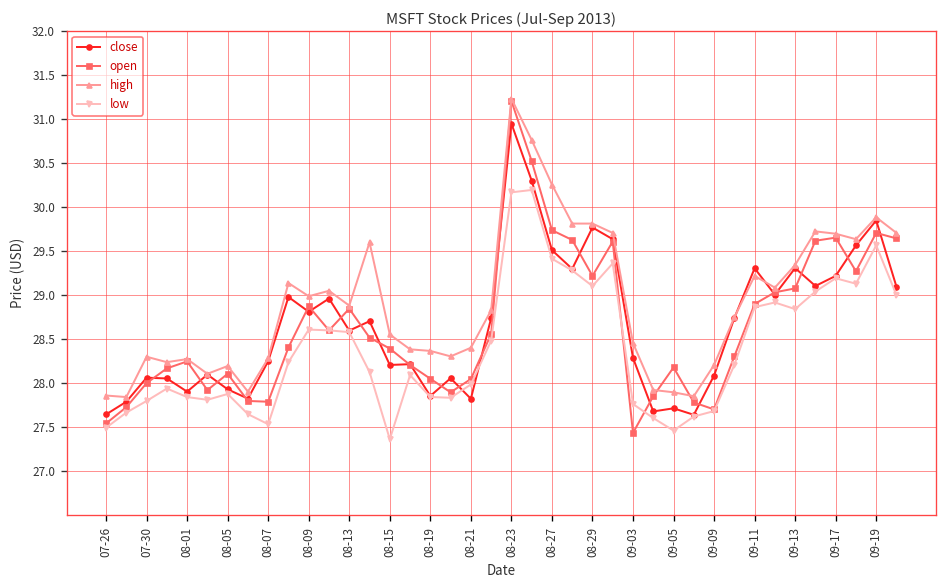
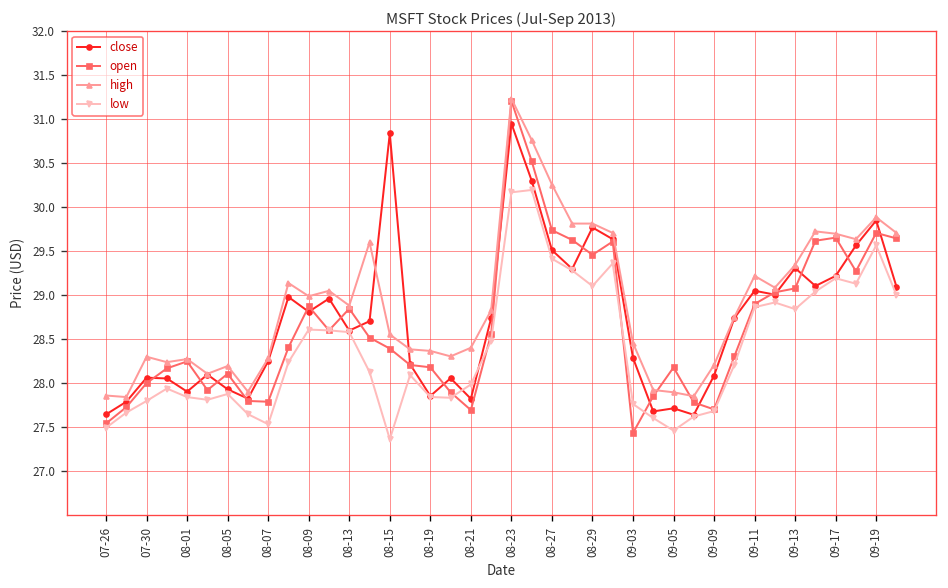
close, 08-15: 28.2 -> 30.8
open, 08-19: 28.1 -> 28.2
open, 08-21: 28.0 -> 27.7
open, 08-29: 29.2 -> 29.5
close, 09-11: 29.3 -> 29.0
